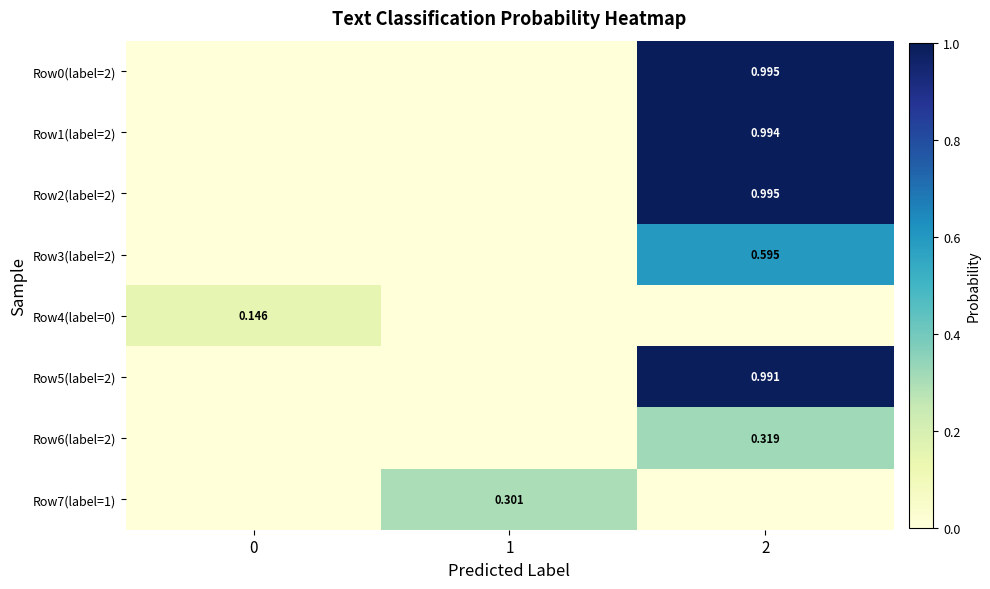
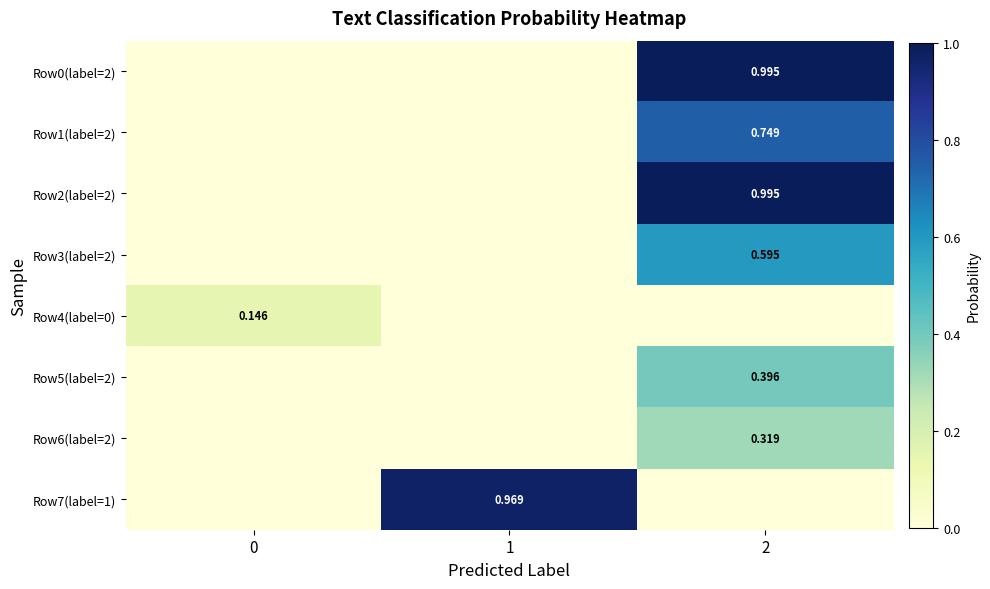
Row1(label=2), 2: 0.994 -> 0.749
Row5(label=2), 2: 0.991 -> 0.396
Row7(label=1), 1: 0.301 -> 0.969
